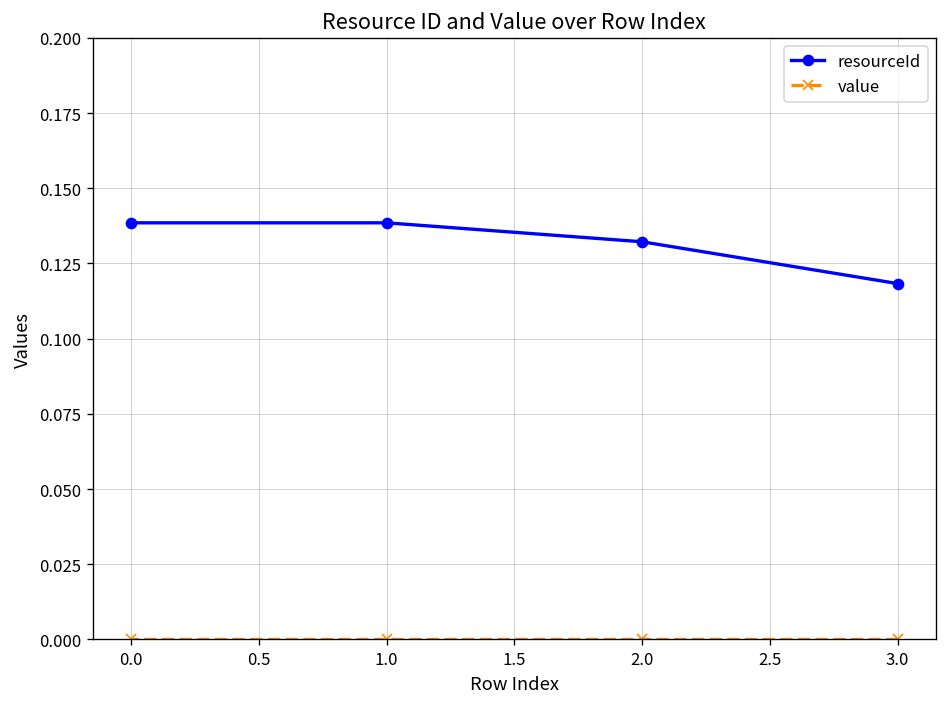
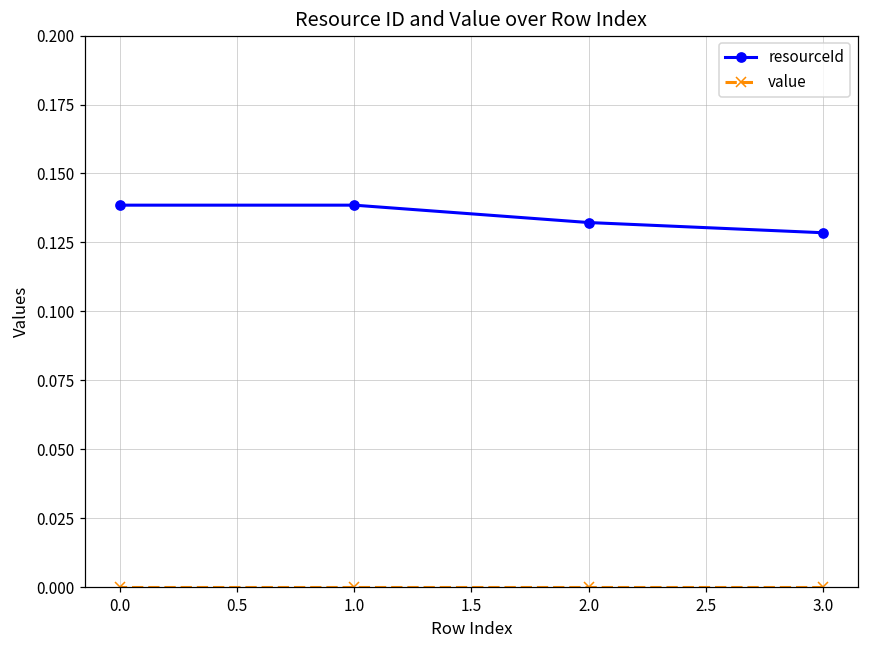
resourceId, 3.0: 0.118 -> 0.129
